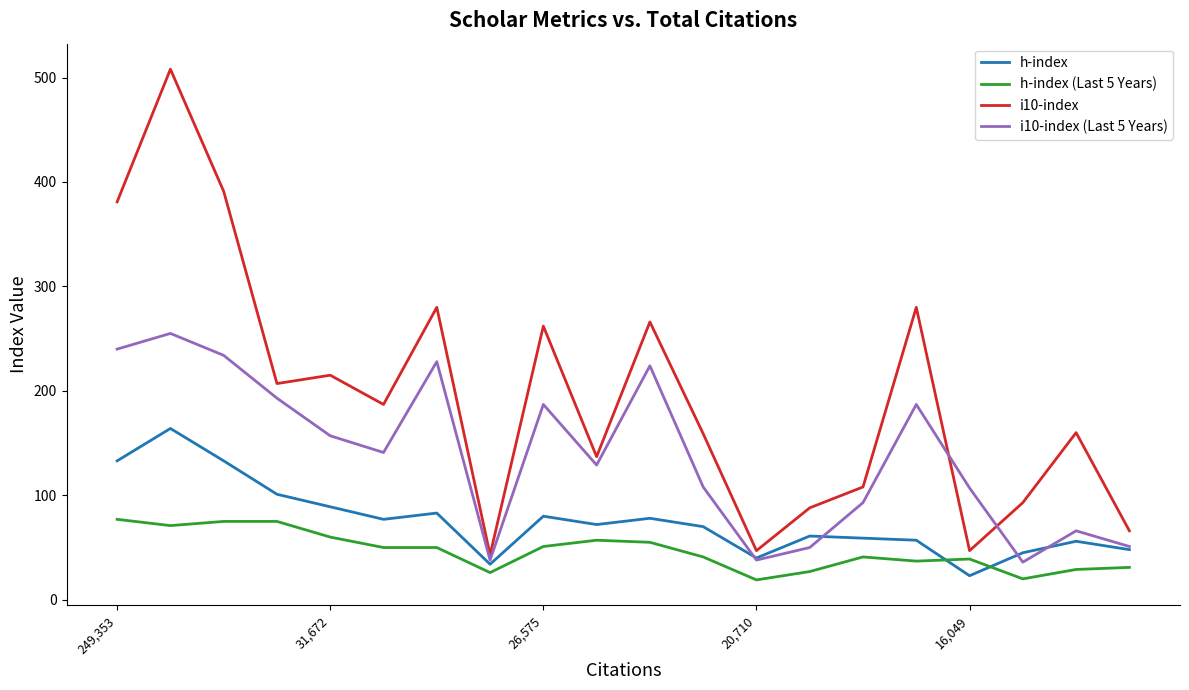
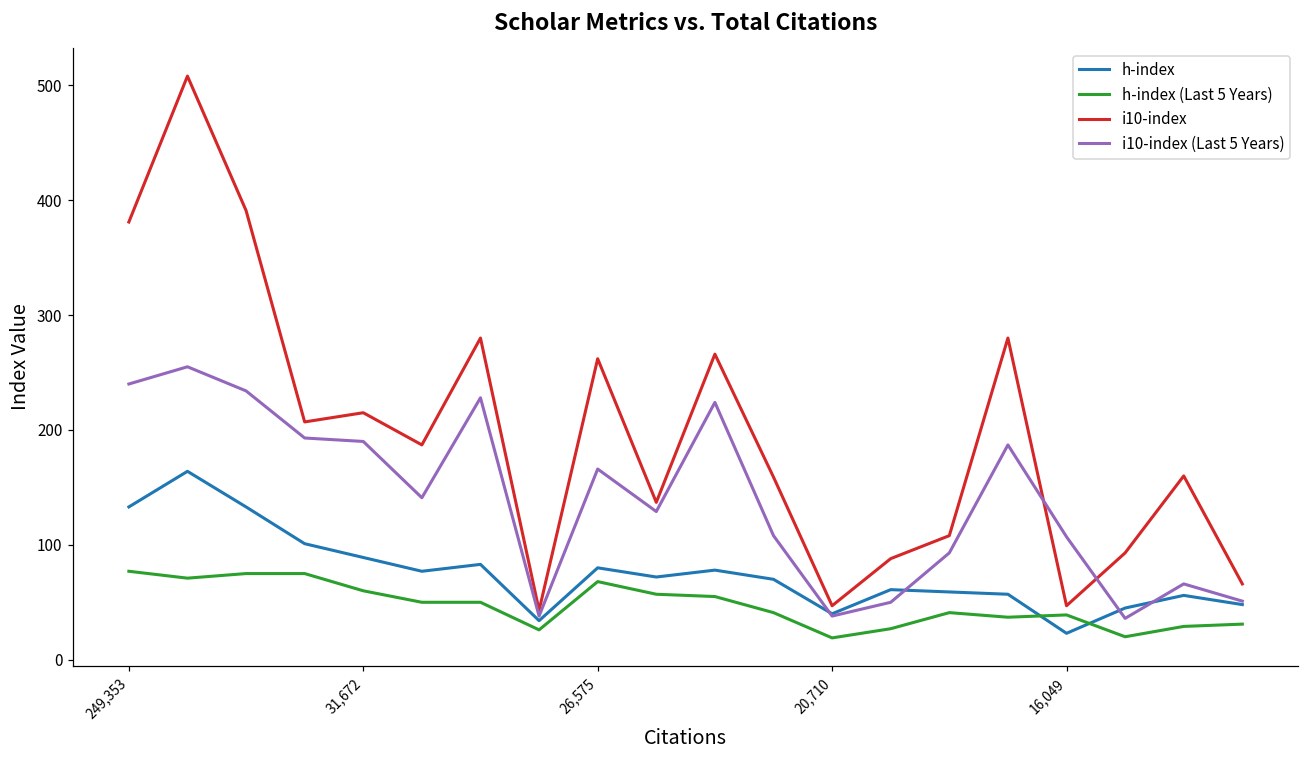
i10-index (Last 5 Years), 31,672: 157 -> 190
h-index (Last 5 Years), 26,575: 51 -> 68
i10-index (Last 5 Years), 26,575: 187 -> 166
